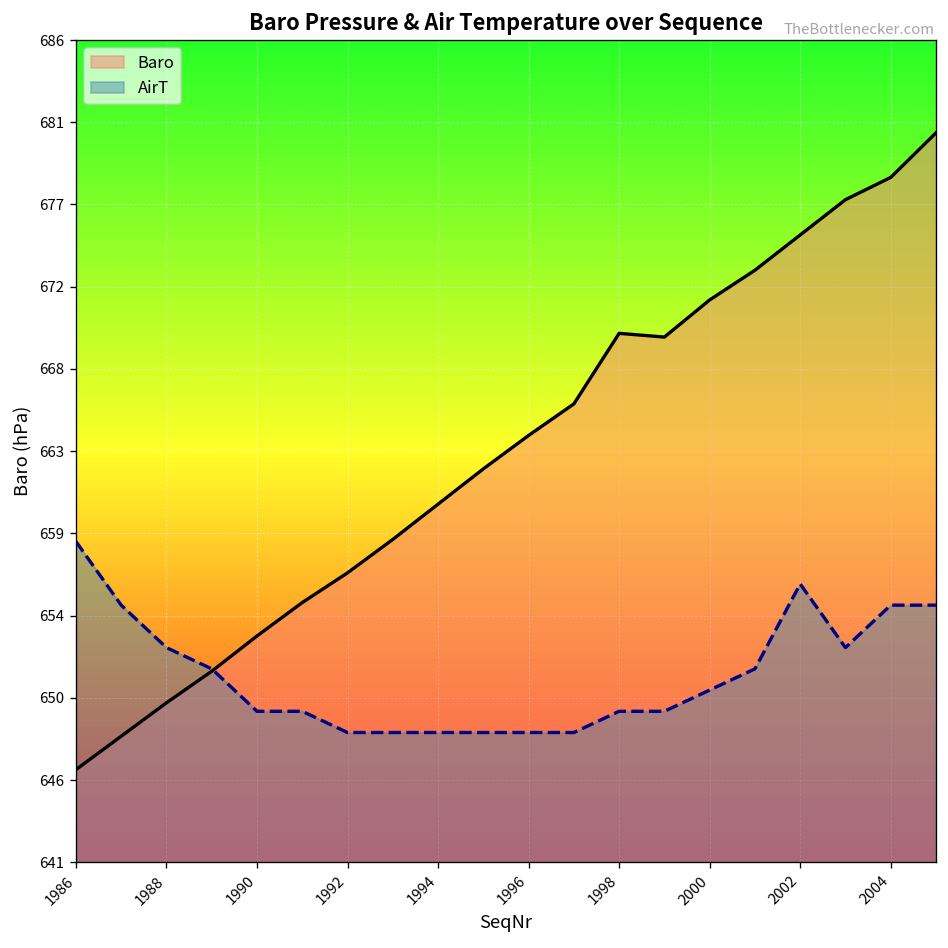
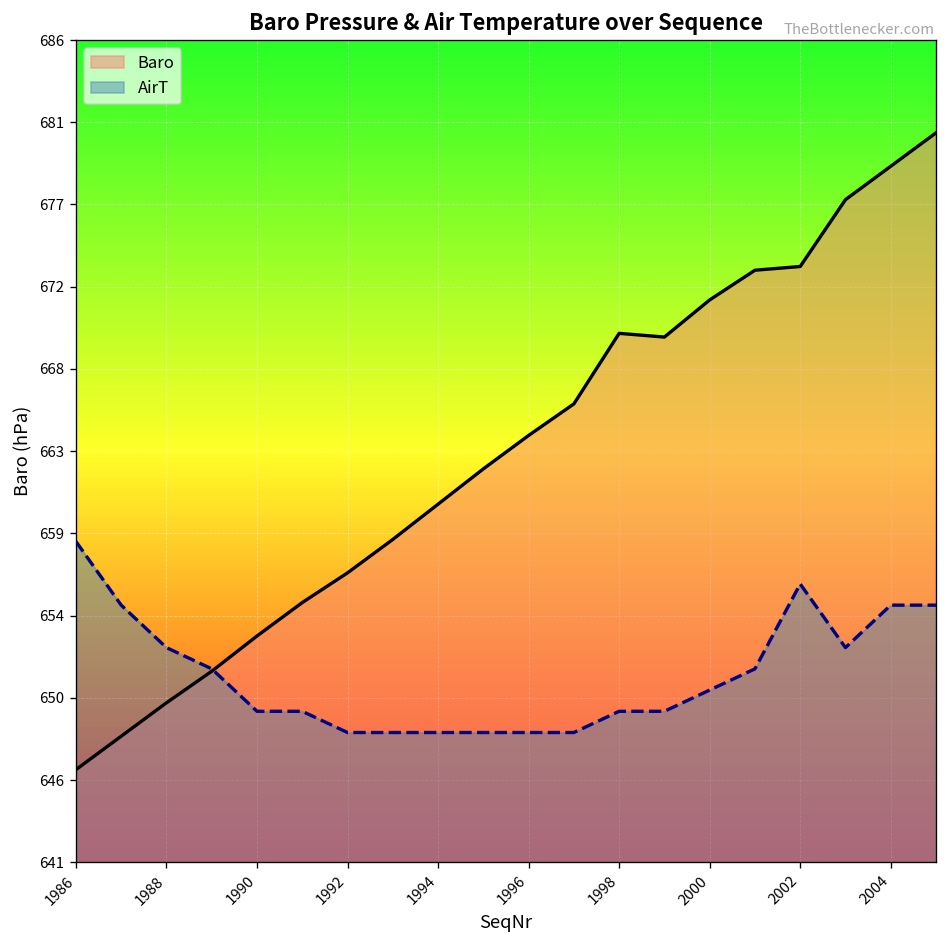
Baro, 2002: 675.0 -> 673.3
Baro, 2004: 678.1 -> 678.7
